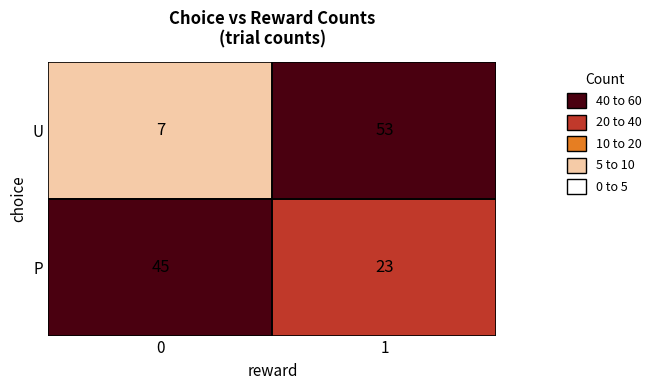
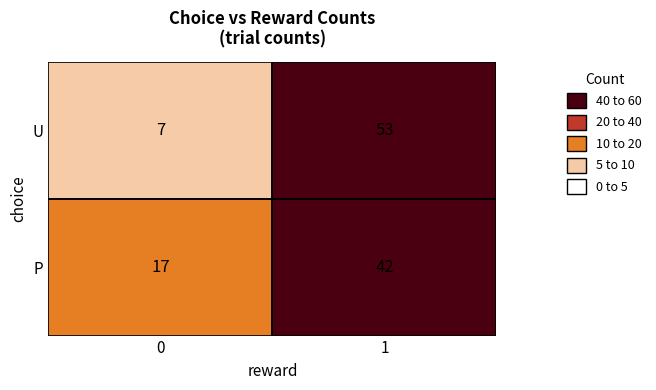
P, 0: 45 -> 17
P, 1: 23 -> 42
